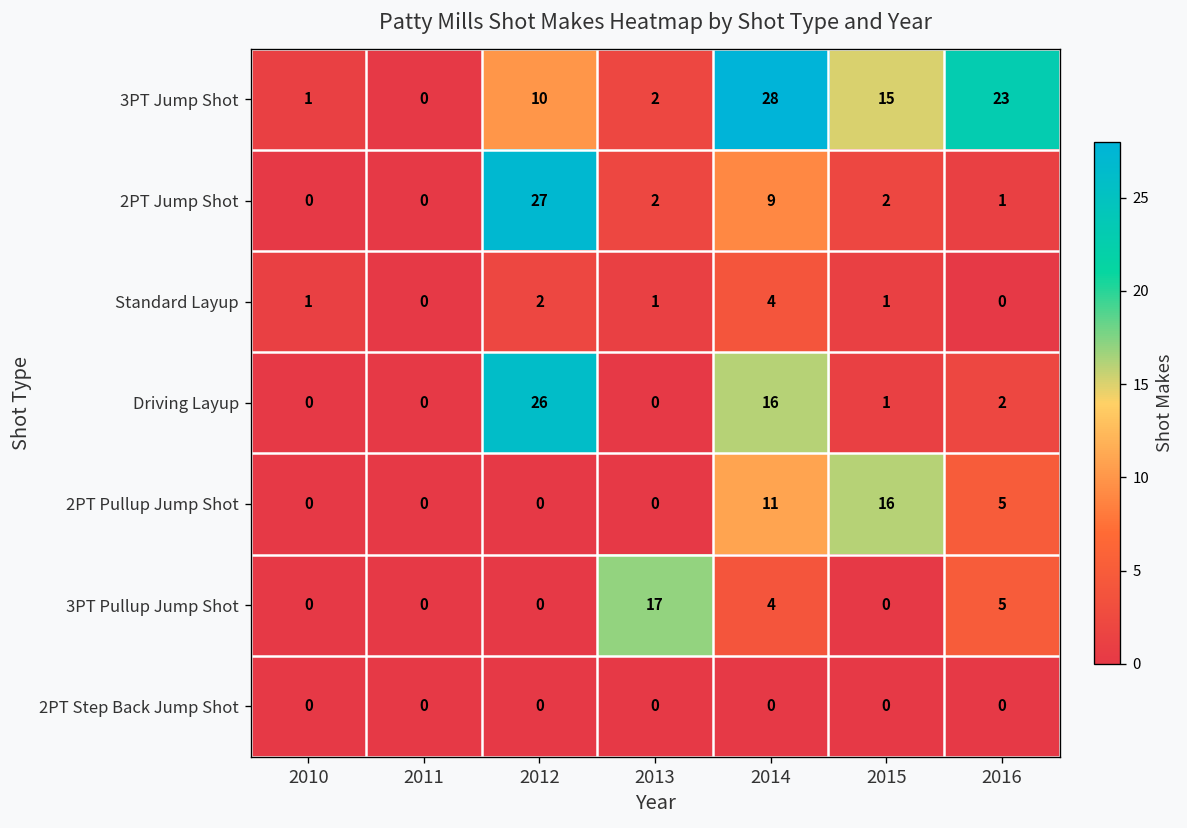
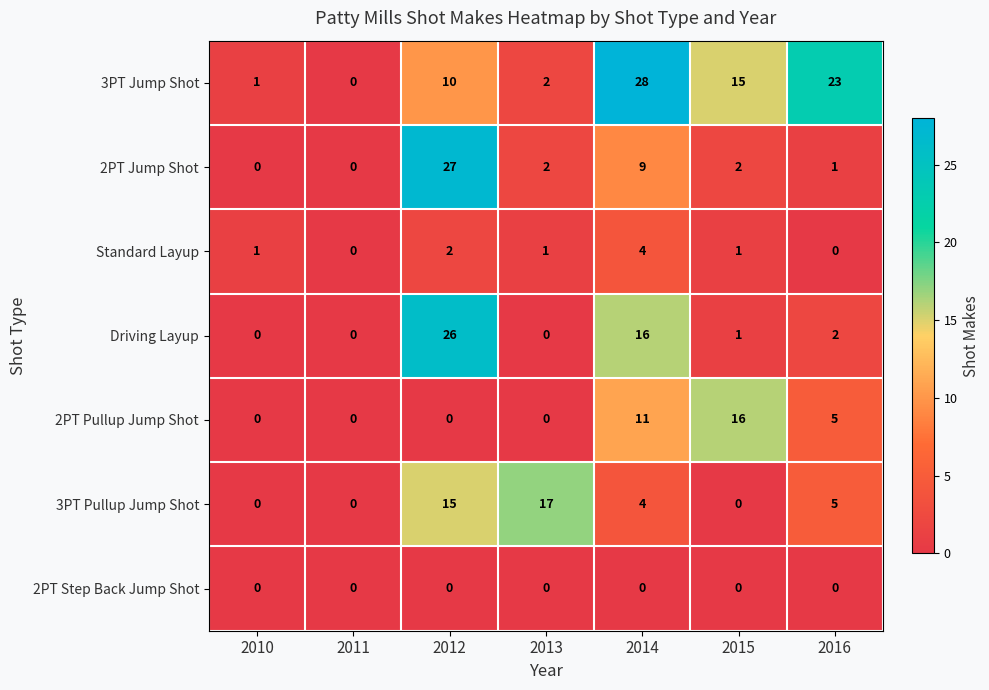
3PT Pullup Jump Shot, 2012: 0 -> 15
